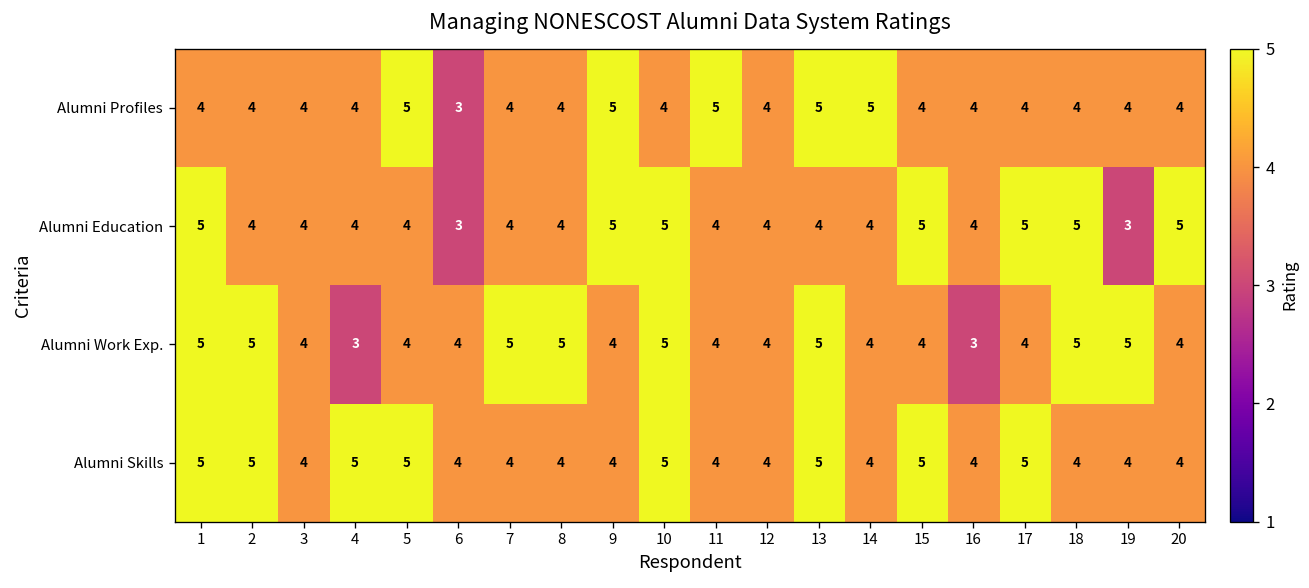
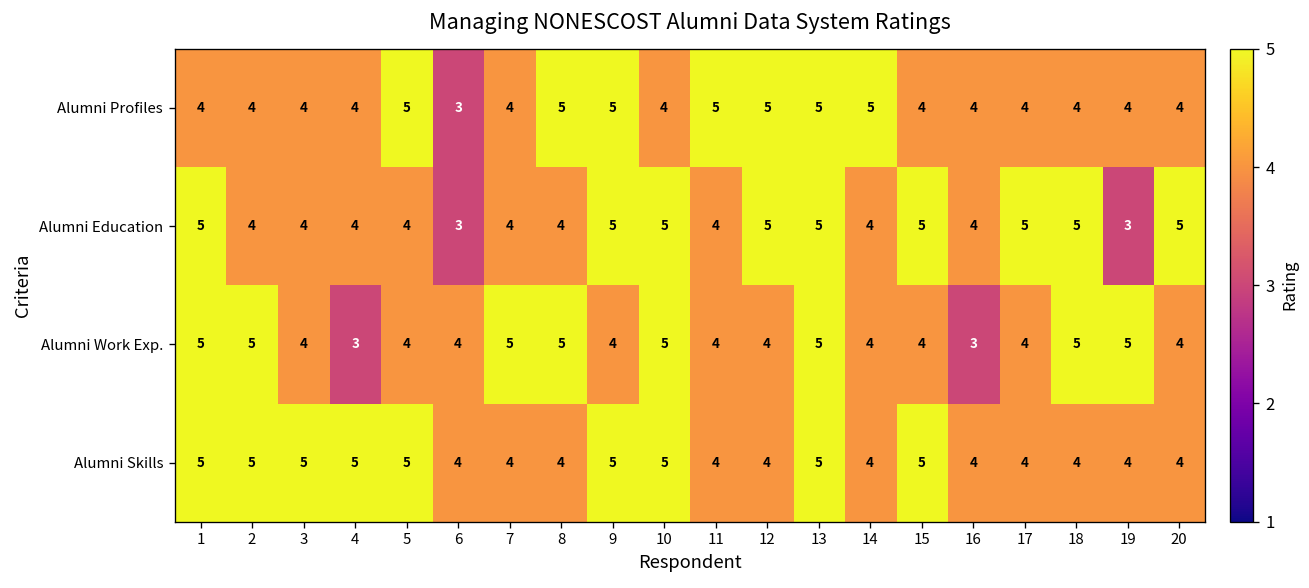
Alumni Profiles, 8: 4 -> 5
Alumni Profiles, 12: 4 -> 5
Alumni Education, 12: 4 -> 5
Alumni Education, 13: 4 -> 5
Alumni Skills, 3: 4 -> 5
Alumni Skills, 9: 4 -> 5
Alumni Skills, 17: 5 -> 4
